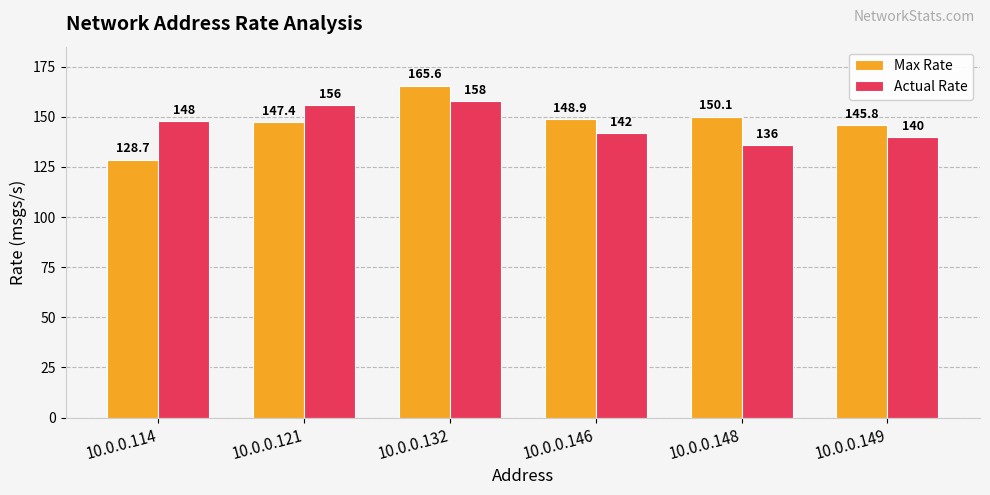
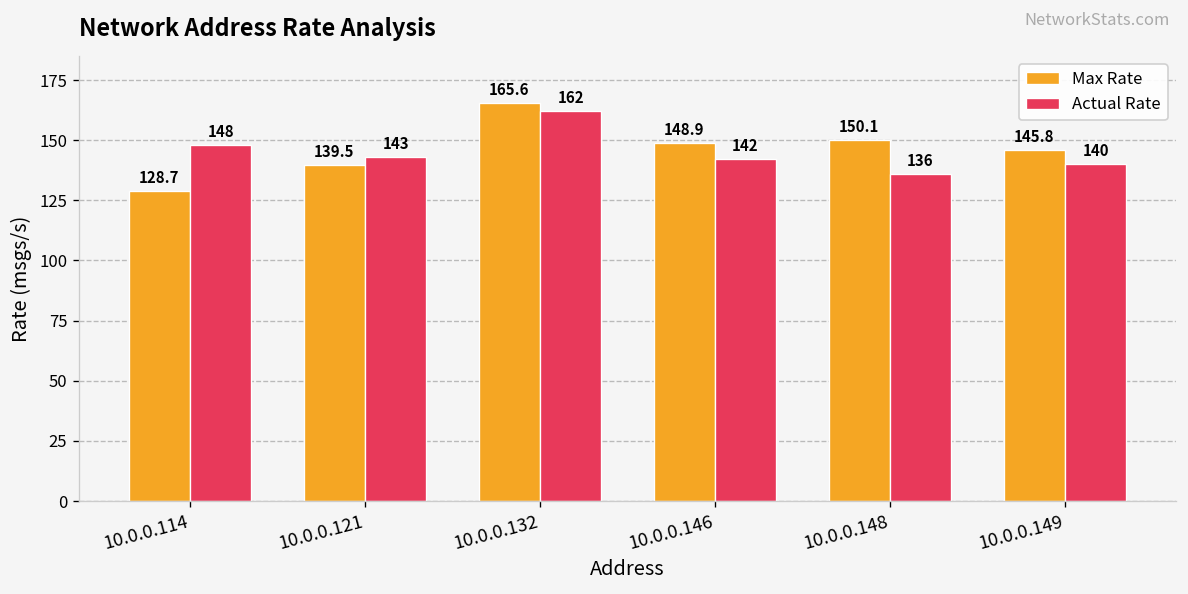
Max Rate, 10.0.0.121: 147.4 -> 139.5
Actual Rate, 10.0.0.121: 156 -> 143
Actual Rate, 10.0.0.132: 158 -> 162
